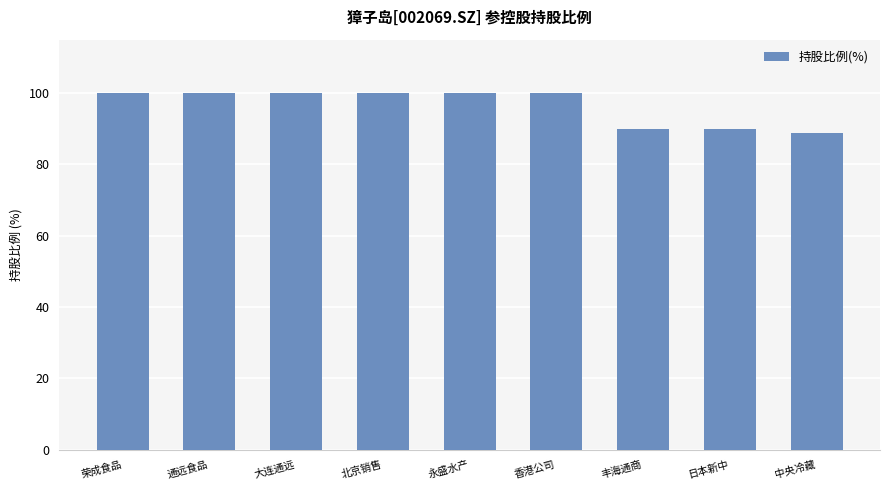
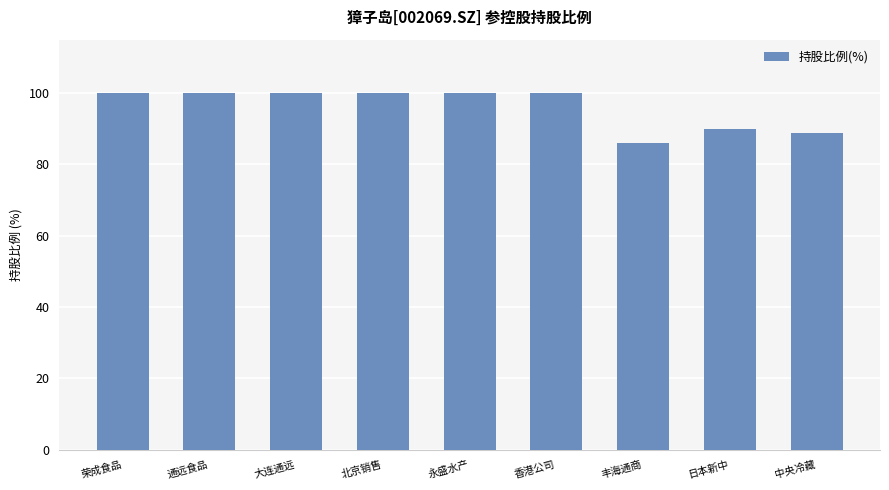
丰海通商: 90 -> 86
